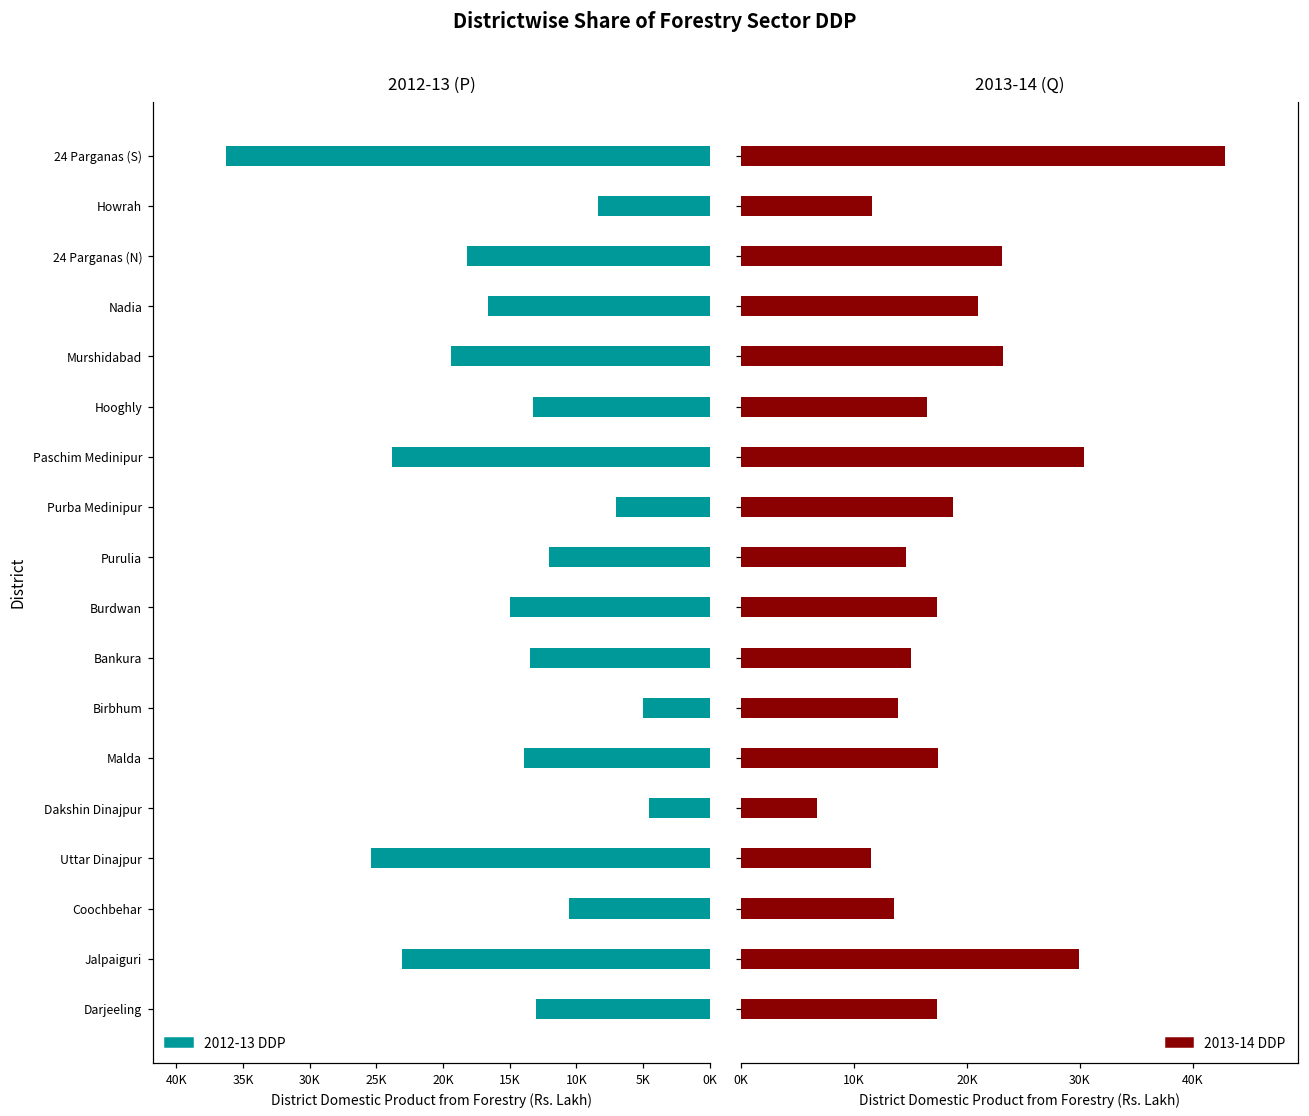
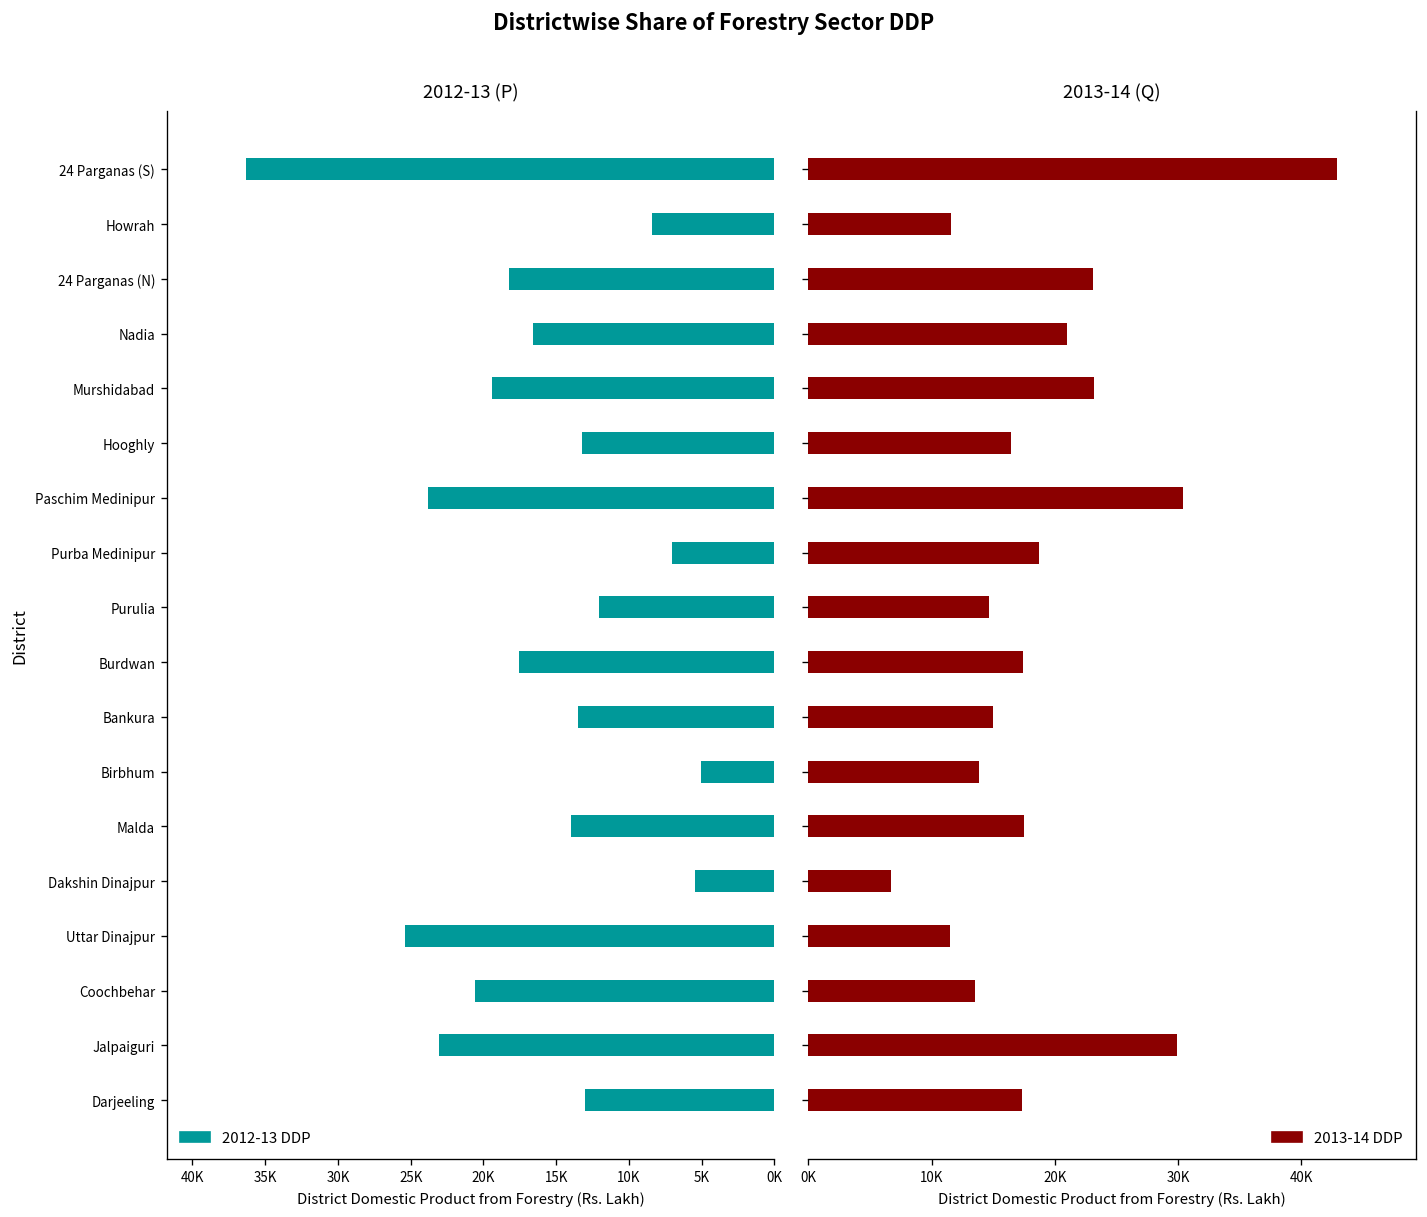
2012-13 (P), Burdwan: 15000 -> 17600
2012-13 (P), Dakshin Dinajpur: 4600 -> 5500
2012-13 (P), Coochbehar: 10500 -> 20600
